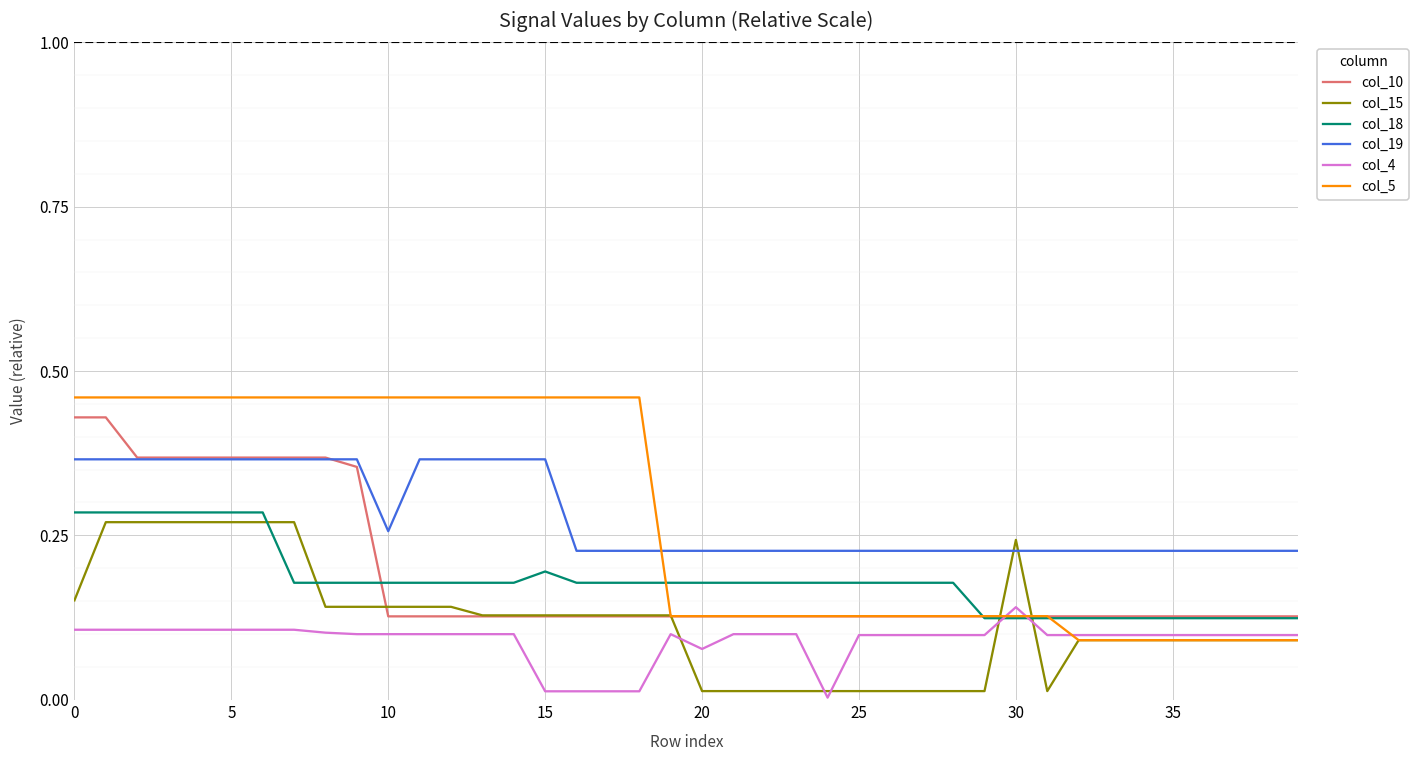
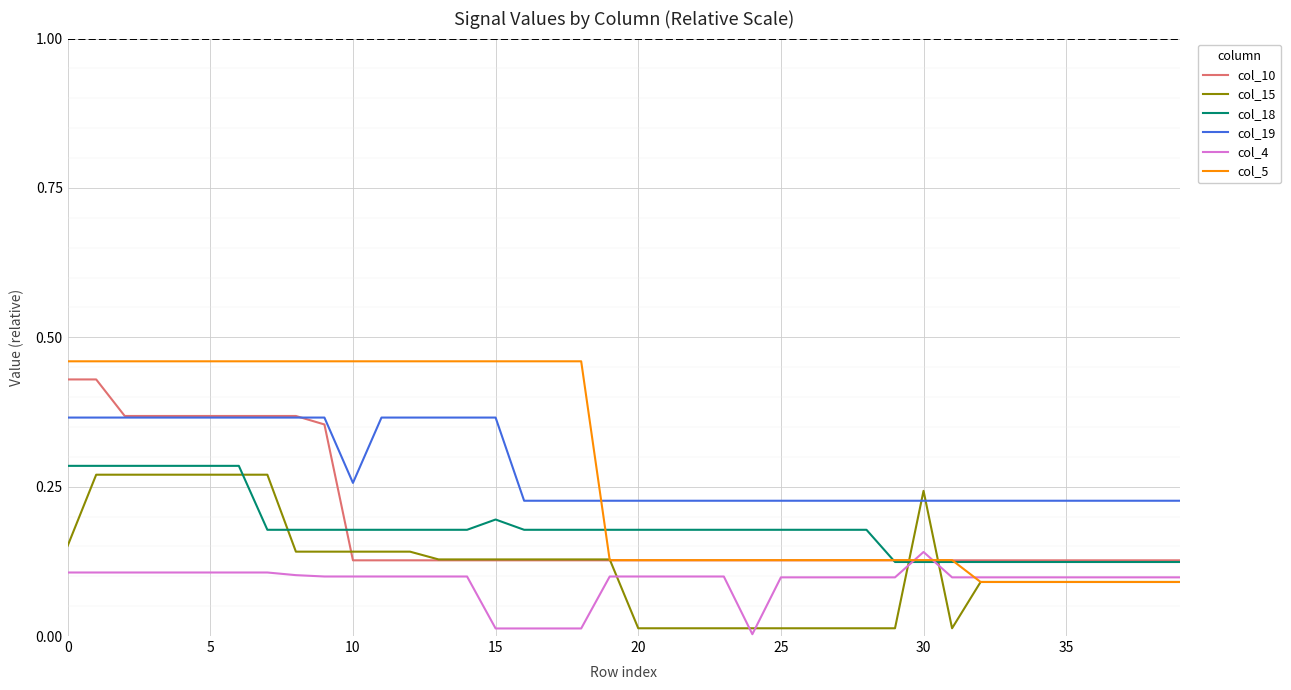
col_4, 20: 0.08 -> 0.10
